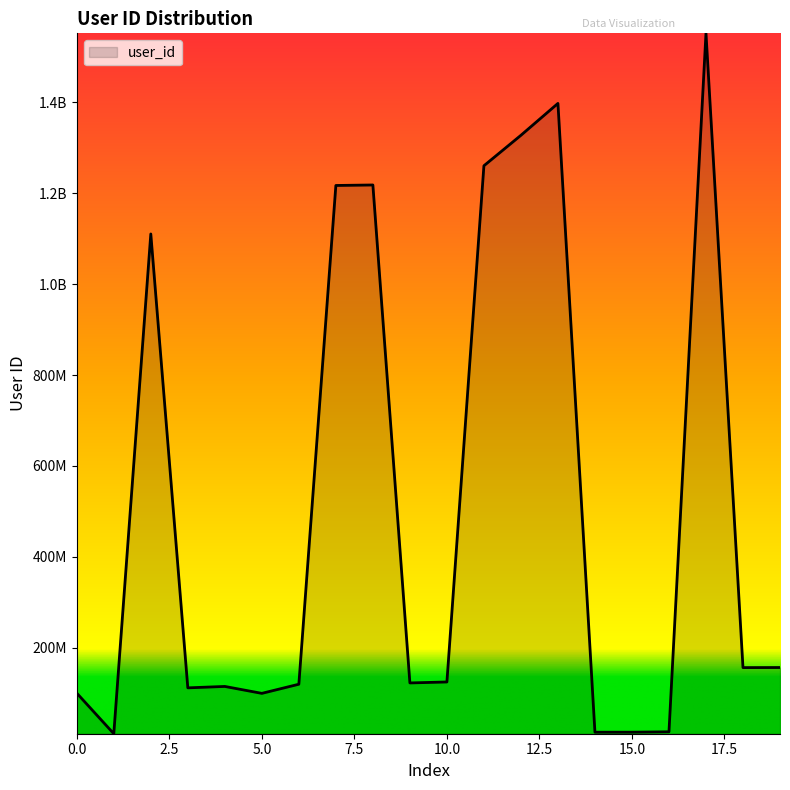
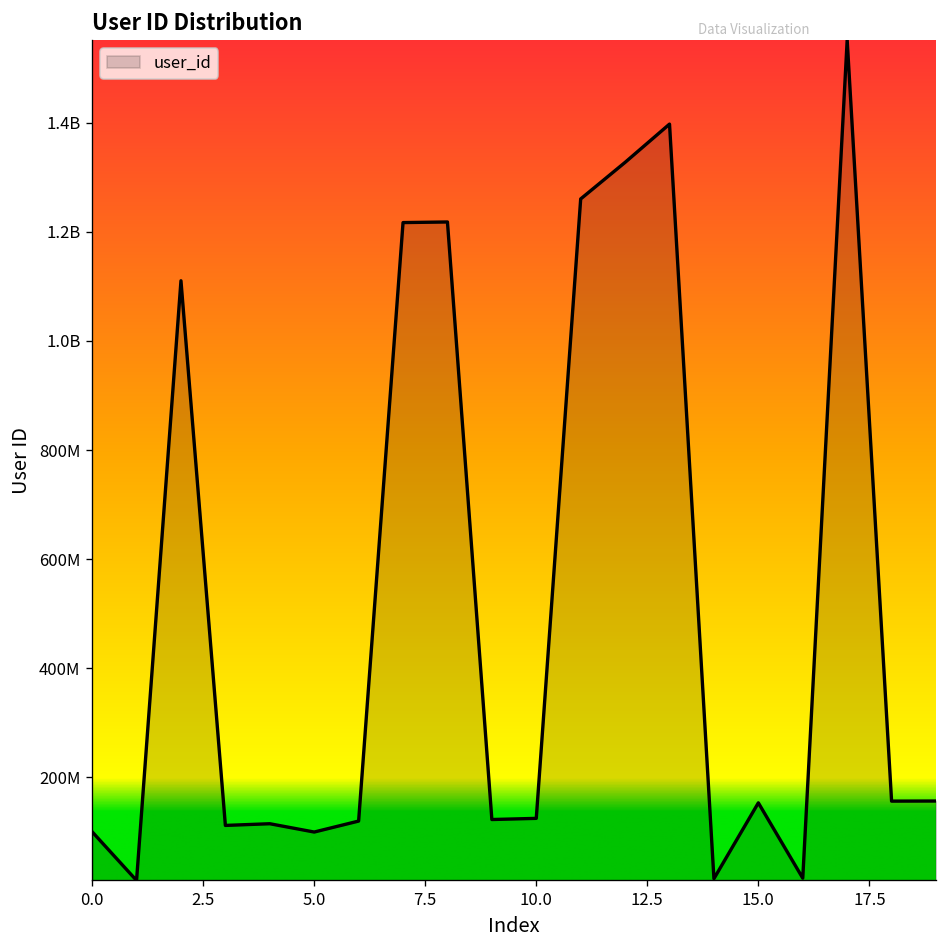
15.0: 10000000 -> 150000000
